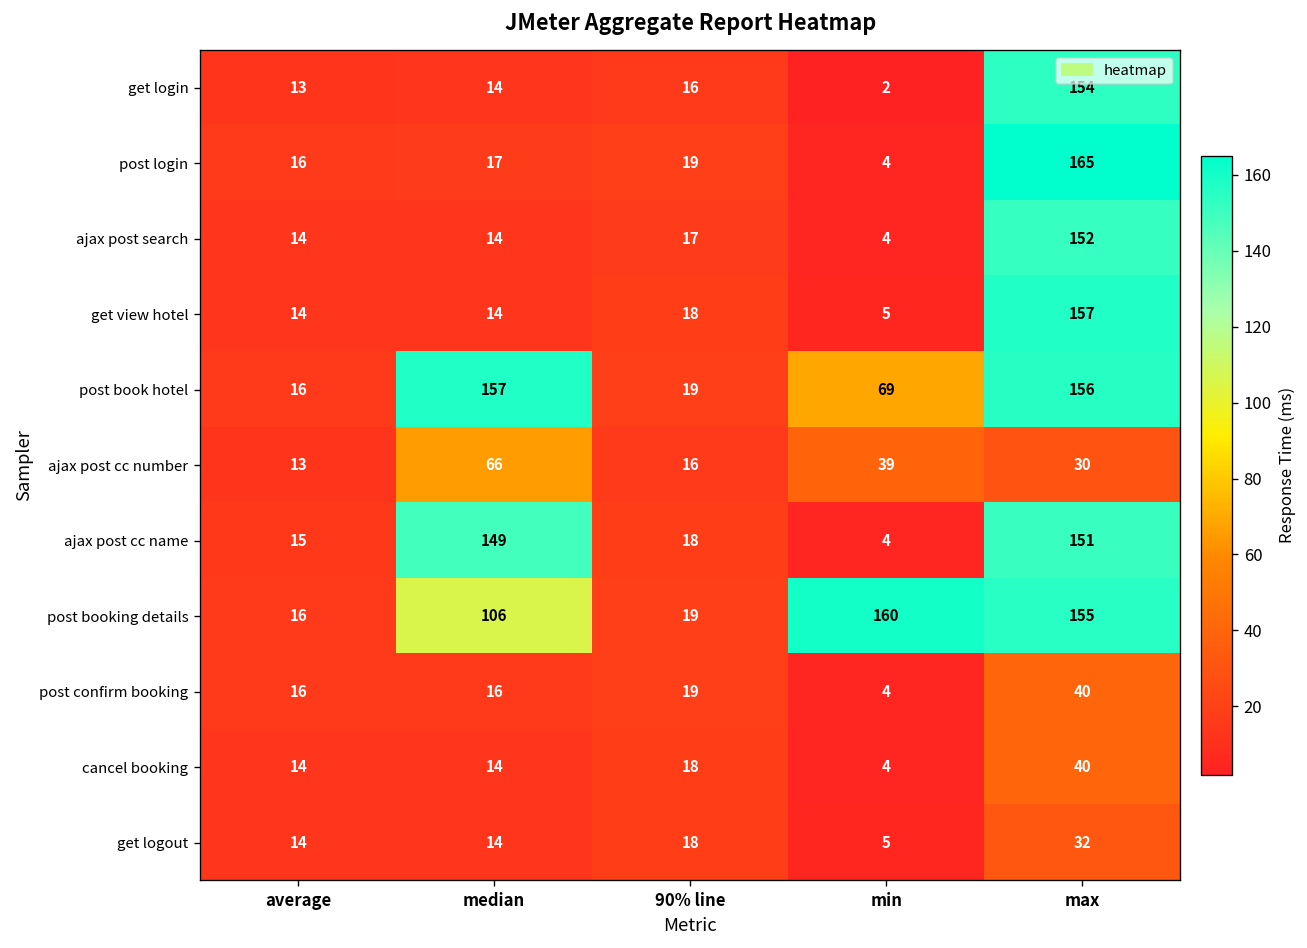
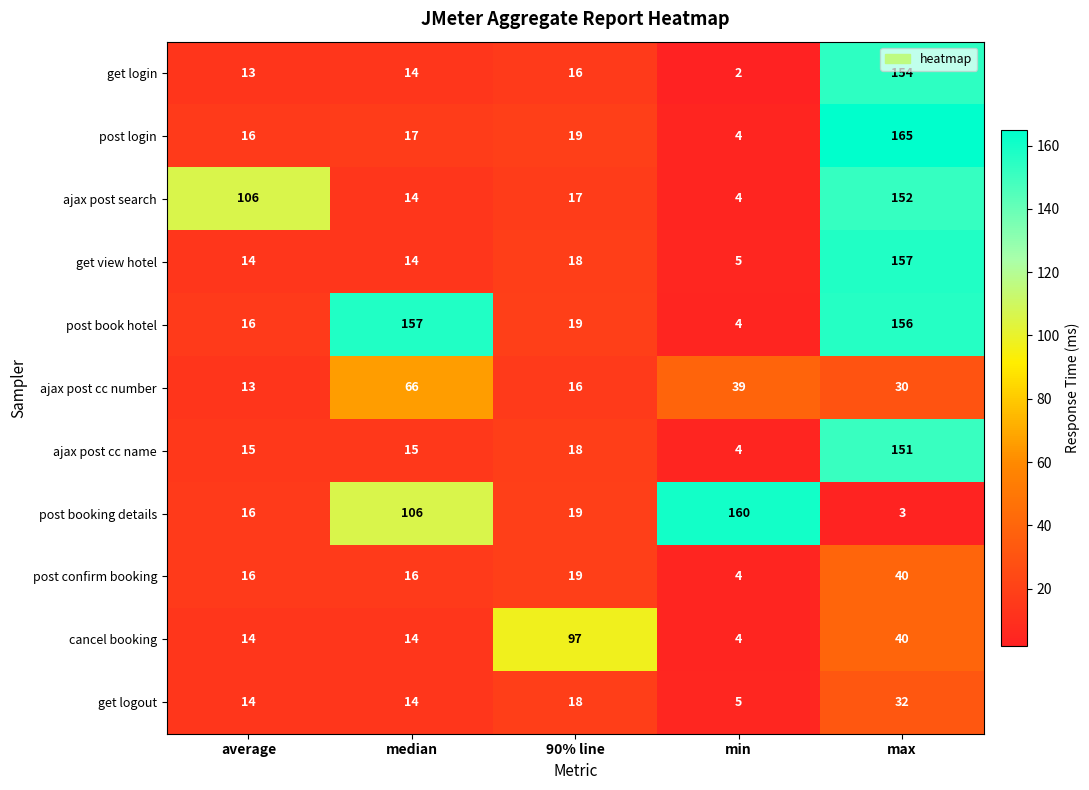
ajax post search, average: 14 -> 106
post book hotel, min: 69 -> 4
ajax post cc name, median: 149 -> 15
post booking details, max: 155 -> 3
cancel booking, 90% line: 18 -> 97
